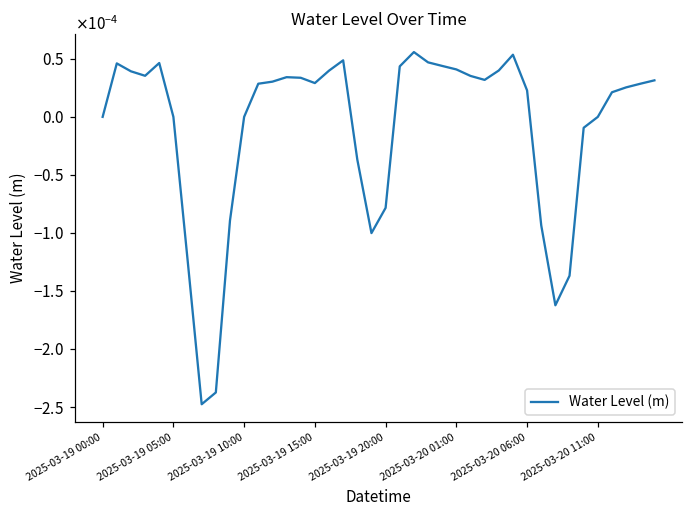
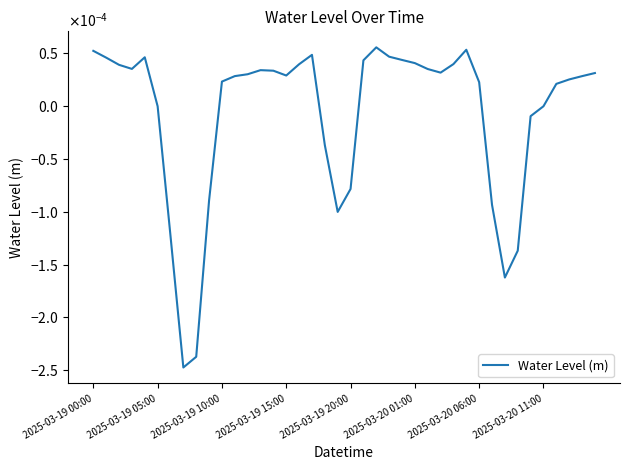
2025-03-19 00:00: 0.0000 -> 0.0001
2025-03-19 10:00: 0.00000 -> 0.00002
